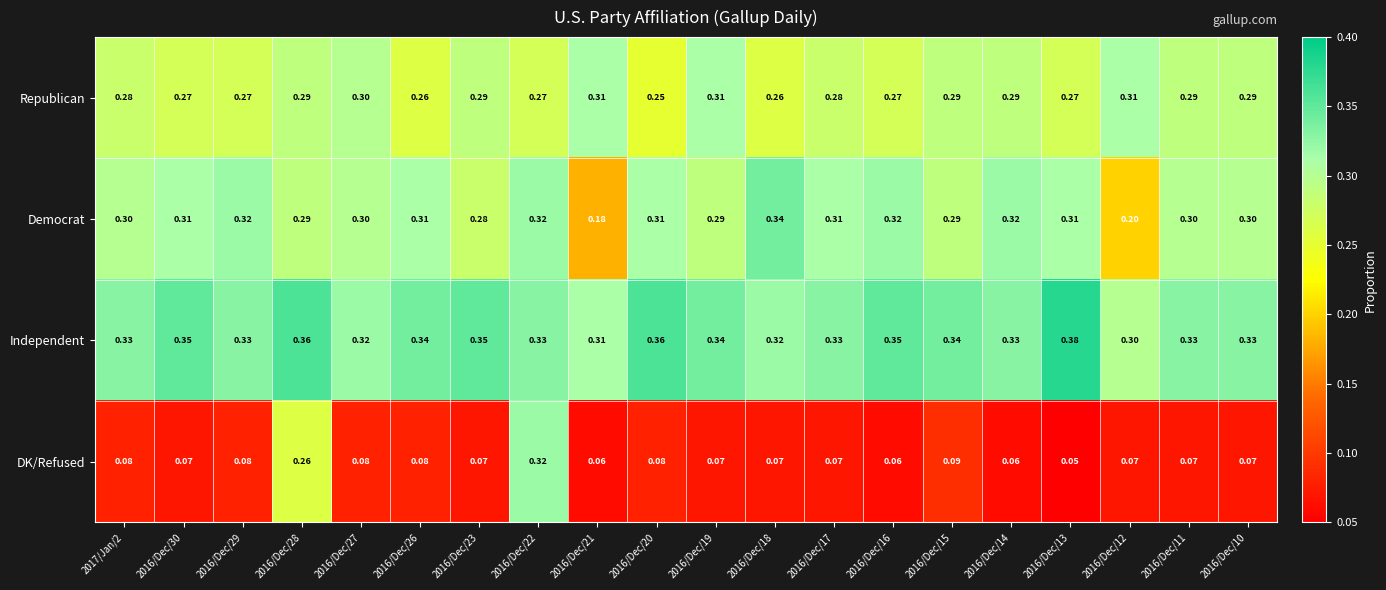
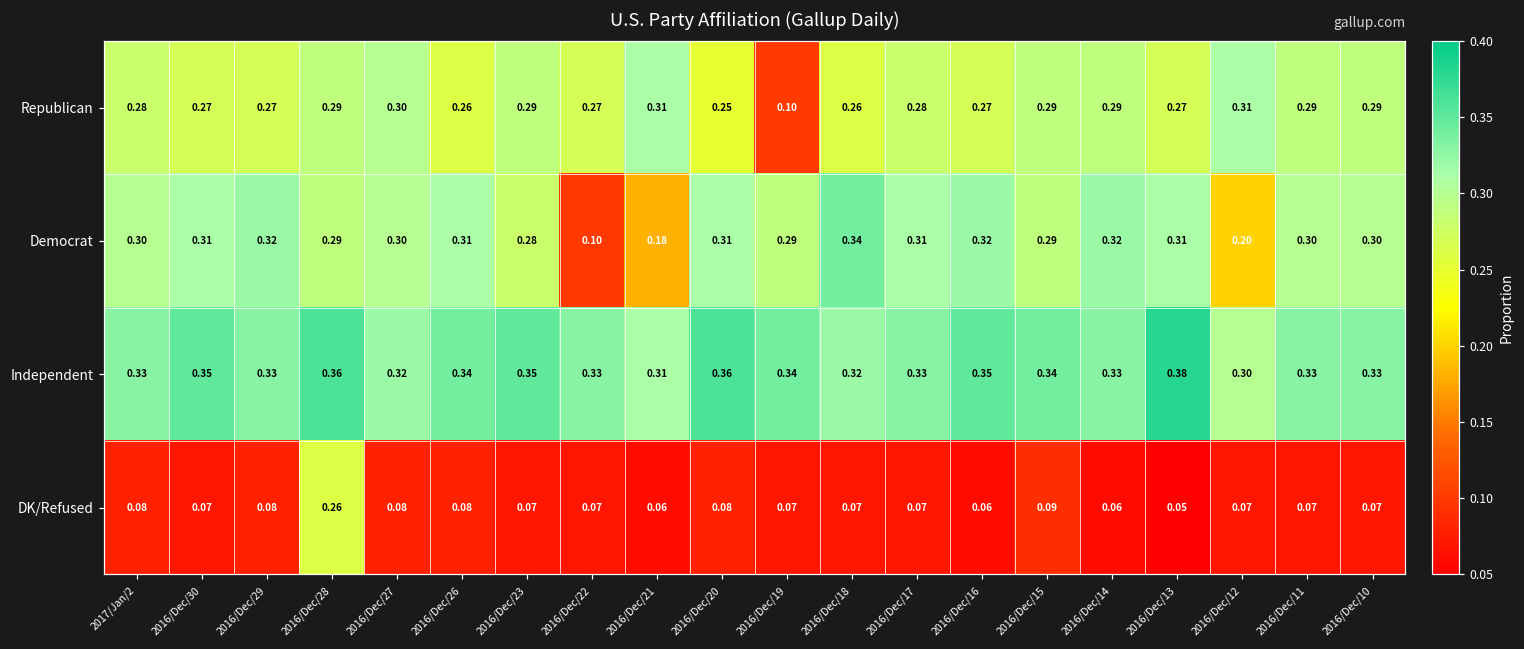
Republican, 2016/Dec/19: 0.31 -> 0.10
Democrat, 2016/Dec/22: 0.32 -> 0.10
DK/Refused, 2016/Dec/22: 0.32 -> 0.07
